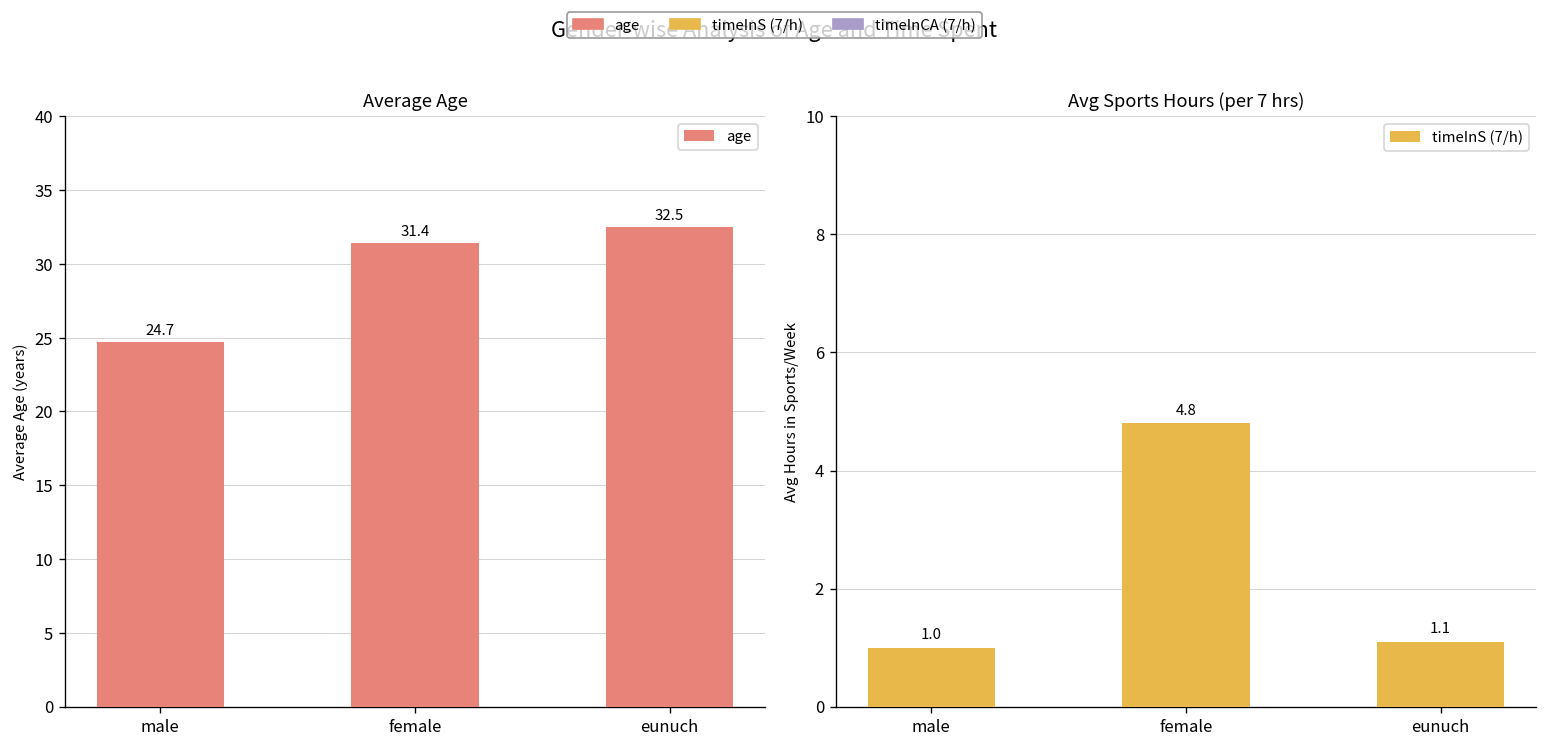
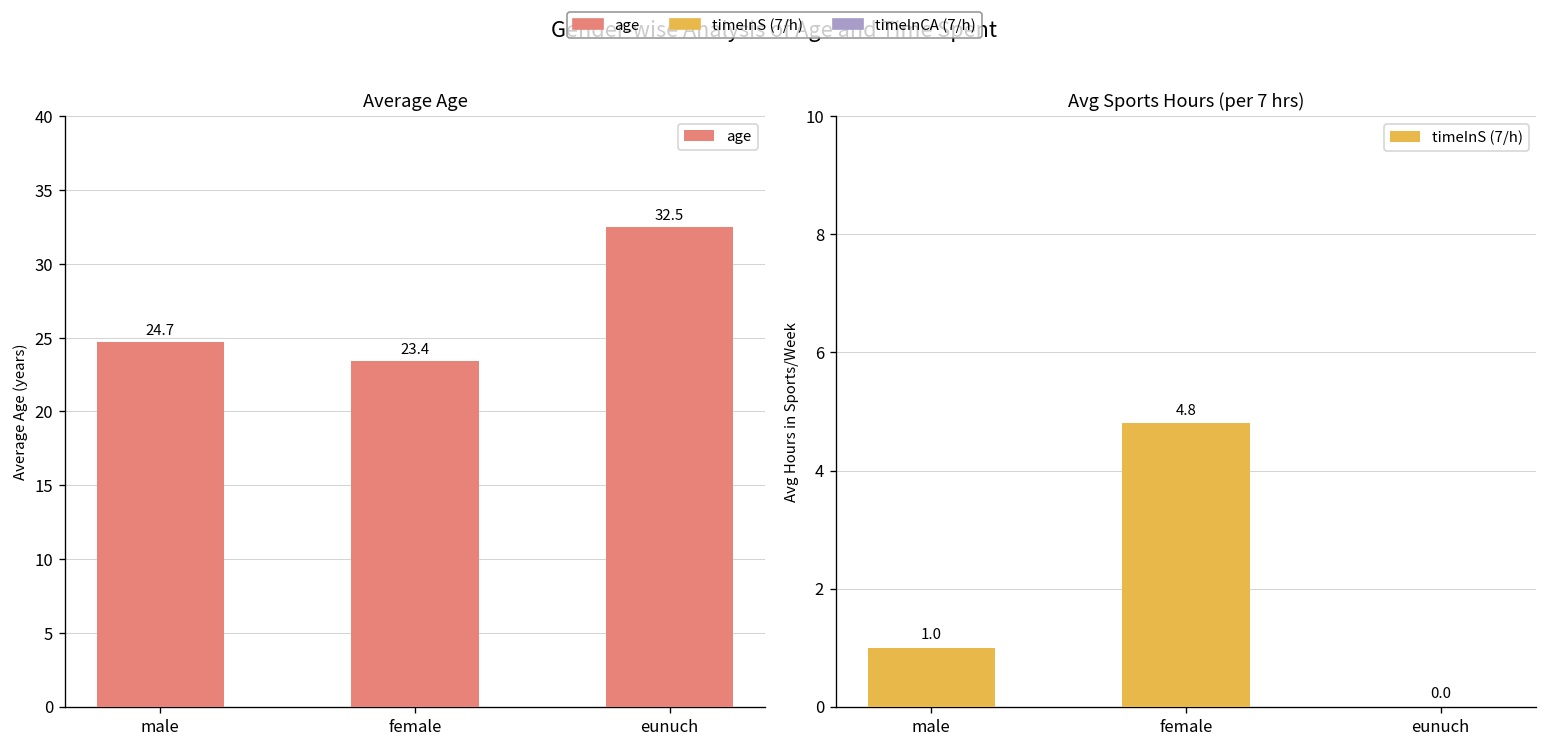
Average Age, female: 31.4 -> 23.4
Avg Sports Hours (per 7 hrs), eunuch: 1.1 -> 0.0
